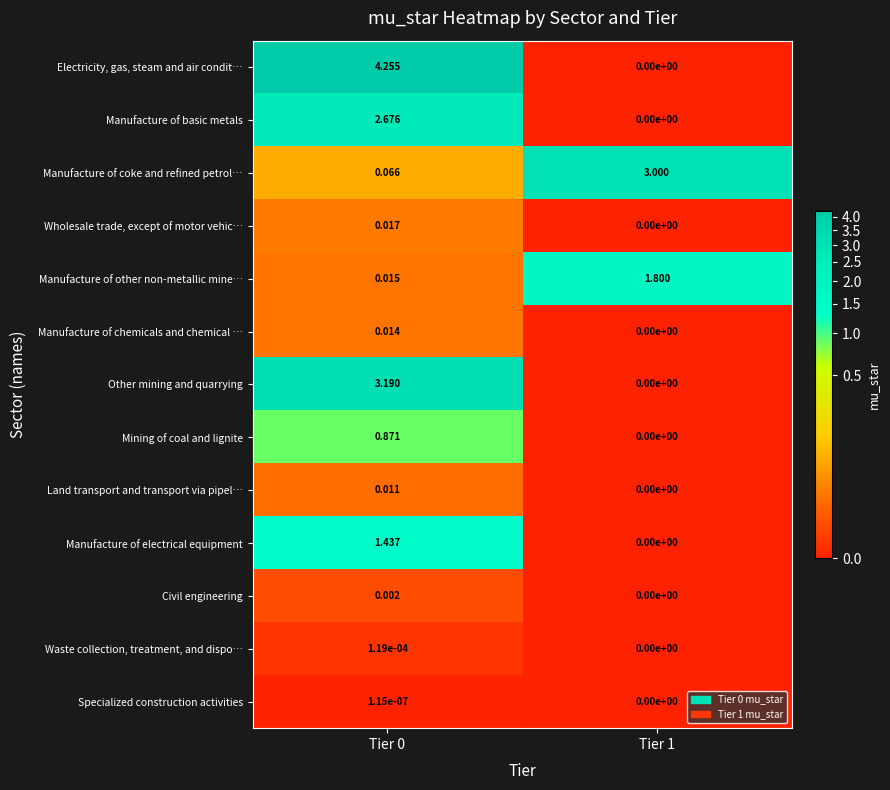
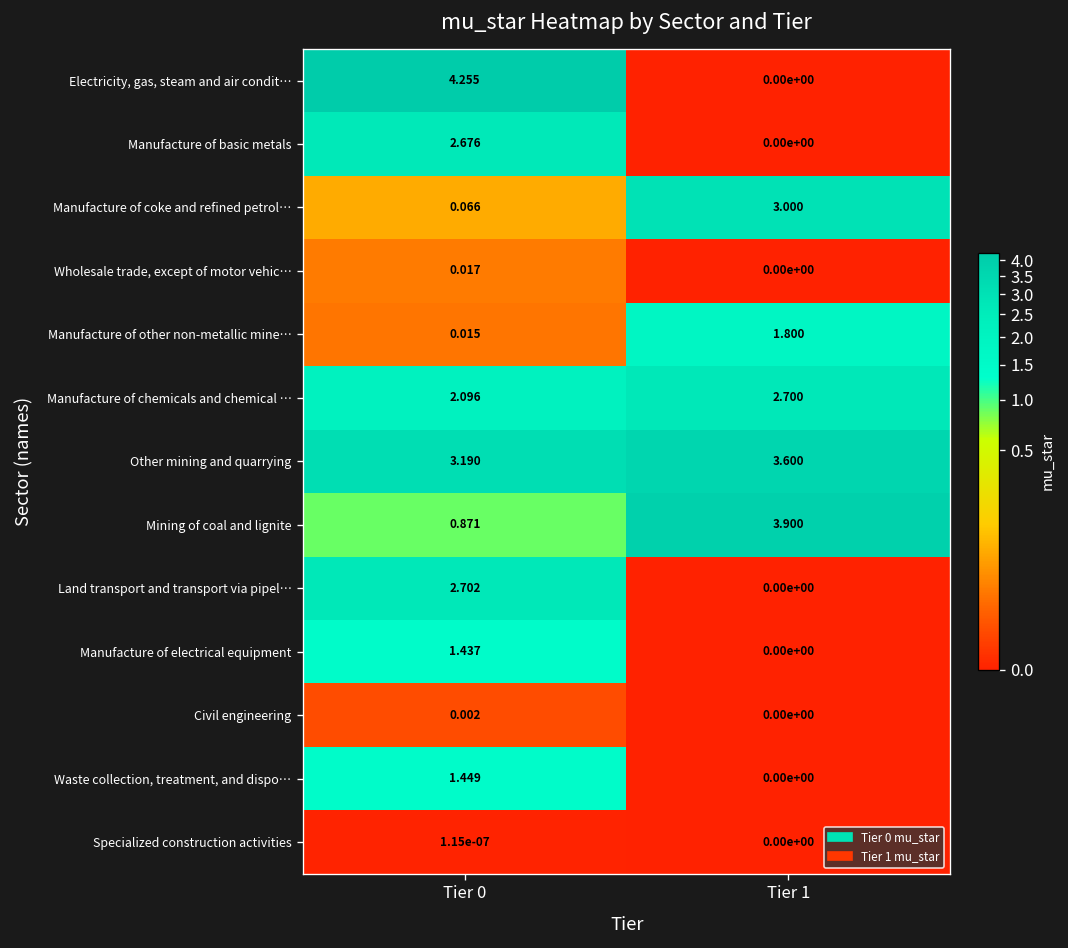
Manufacture of chemicals and chemical …, Tier 0: 0.014 -> 2.096
Manufacture of chemicals and chemical …, Tier 1: 0.00e+00 -> 2.700
Other mining and quarrying, Tier 1: 0.00e+00 -> 3.600
Mining of coal and lignite, Tier 1: 0.00e+00 -> 3.900
Land transport and transport via pipel…, Tier 0: 0.011 -> 2.702
Waste collection, treatment, and dispo…, Tier 0: 1.19e-04 -> 1.449
